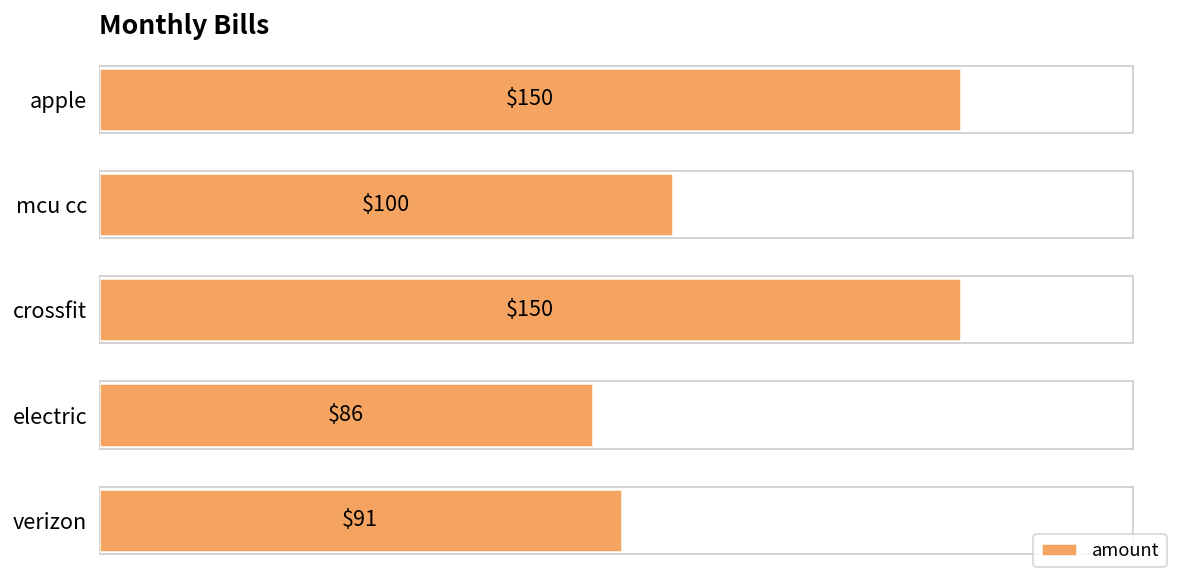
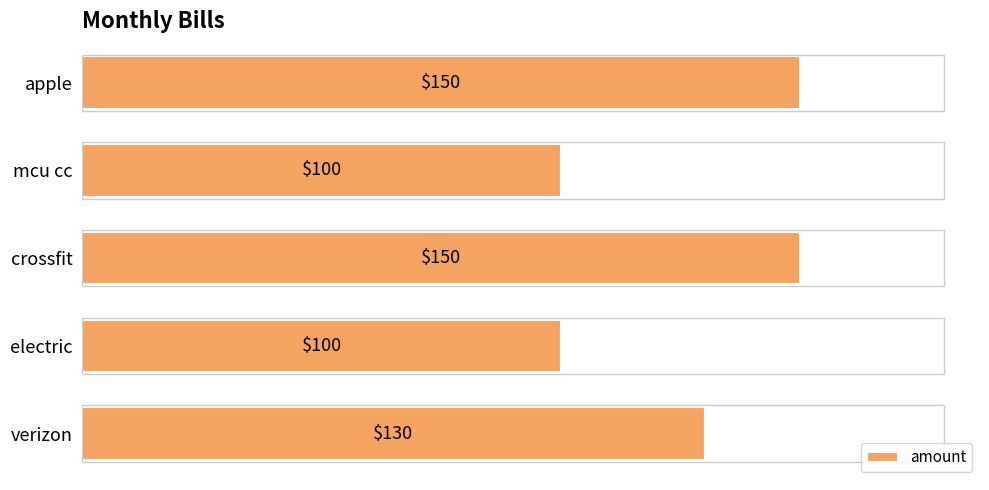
electric: $86 -> $100
verizon: $91 -> $130
